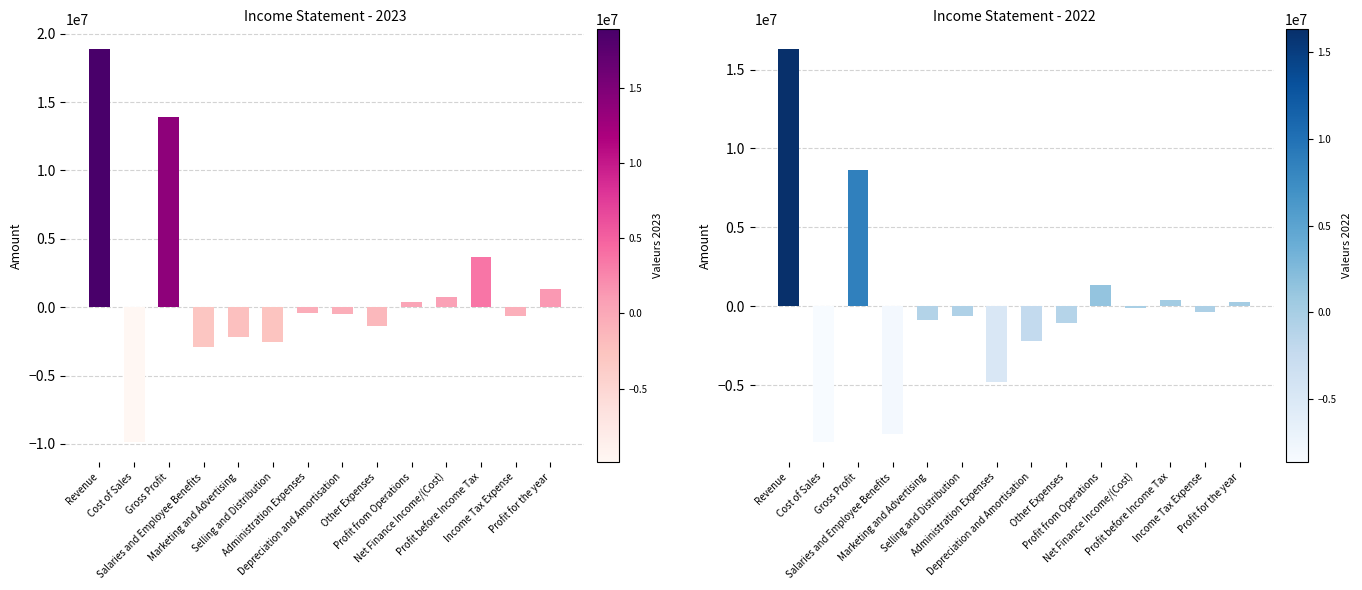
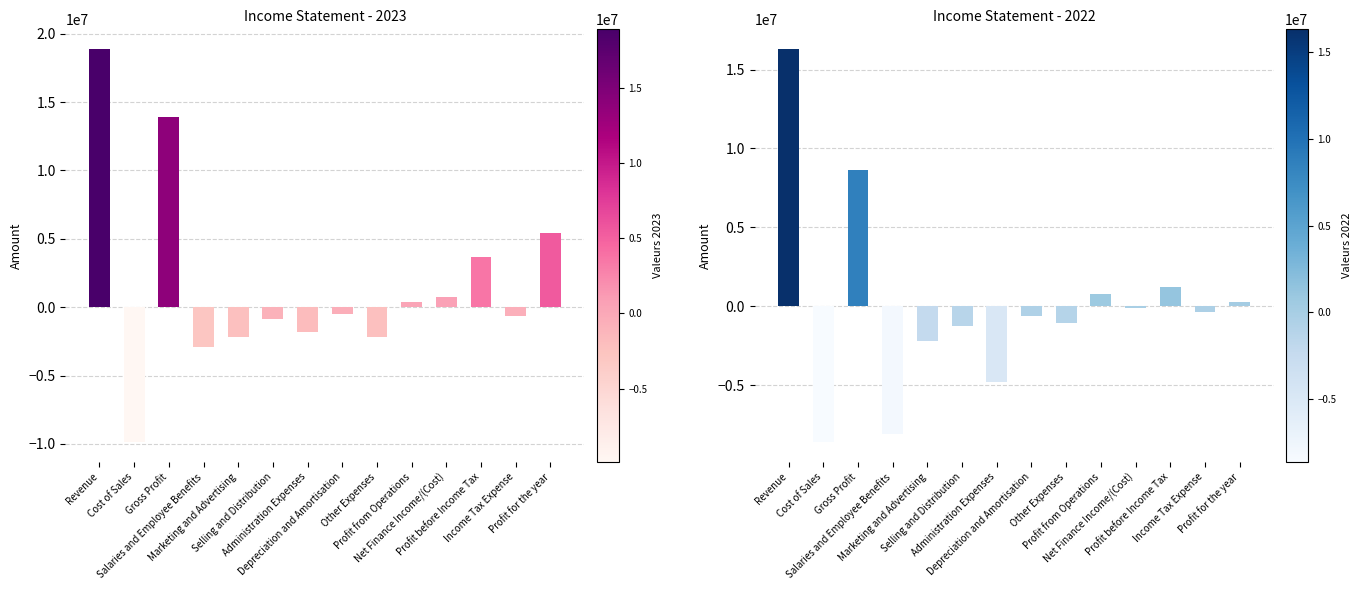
Income Statement - 2023, Selling and Distribution: -2500000 -> -900000
Income Statement - 2023, Administration Expenses: -400000 -> -1800000
Income Statement - 2023, Other Expenses: -1400000 -> -2200000
Income Statement - 2023, Profit for the year: 1300000 -> 5400000
Income Statement - 2022, Marketing and Advertising: -900000 -> -2200000
Income Statement - 2022, Selling and Distribution: -600000 -> -1200000
Income Statement - 2022, Depreciation and Amortisation: -2200000 -> -600000
Income Statement - 2022, Profit from Operations: 1300000 -> 800000
Income Statement - 2022, Profit before Income Tax: 400000 -> 1200000
